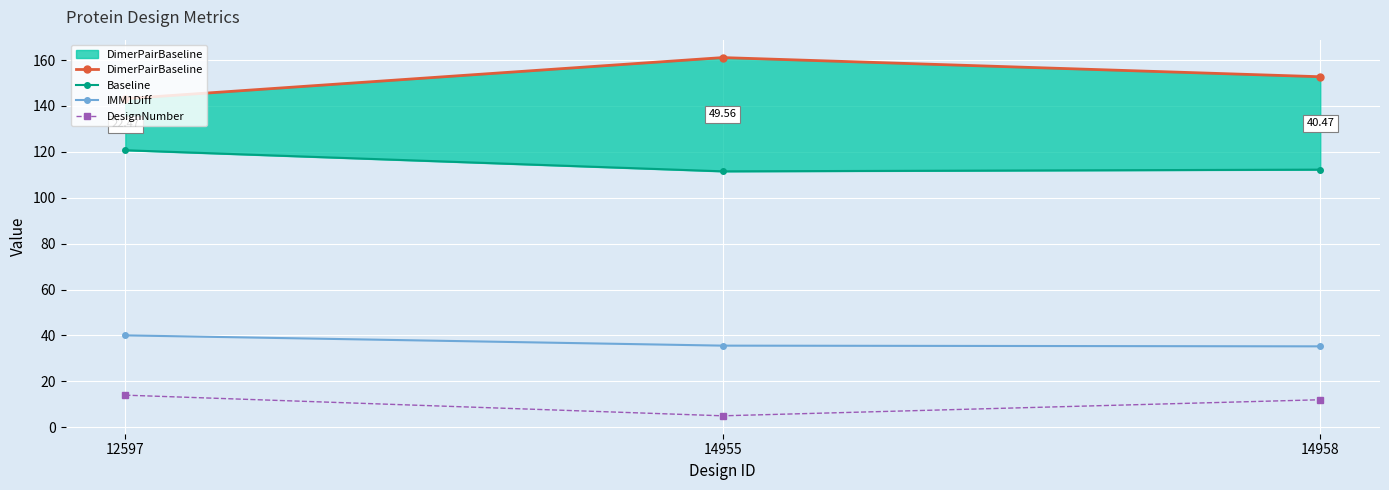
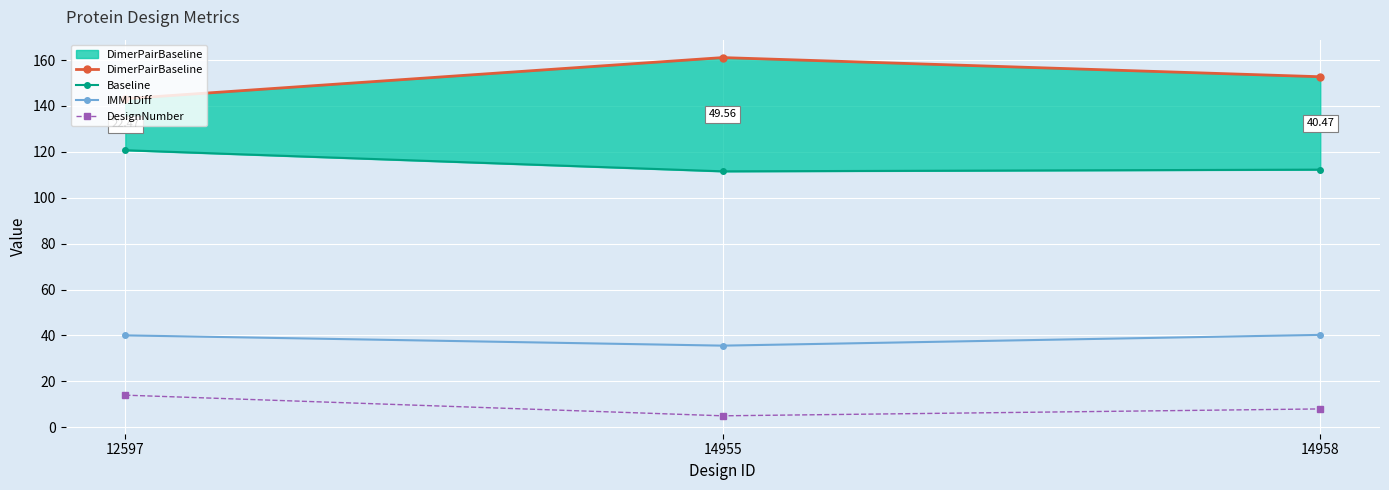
IMM1Diff, 14958: 35 -> 40
DesignNumber, 14958: 12 -> 8
